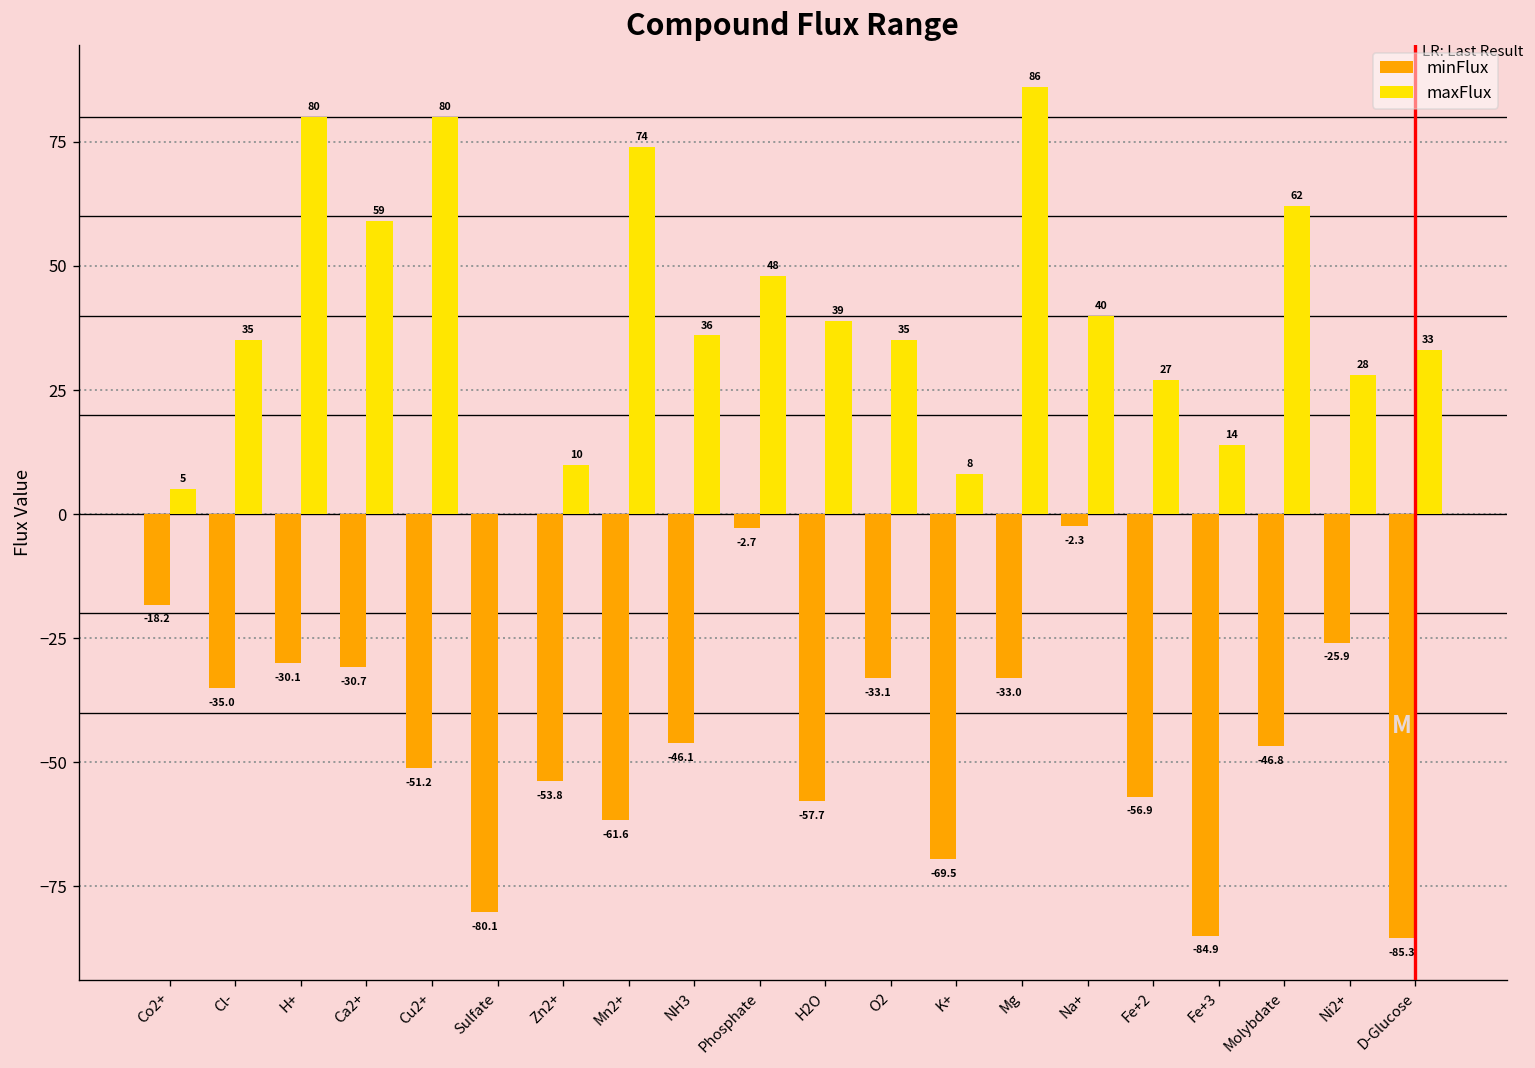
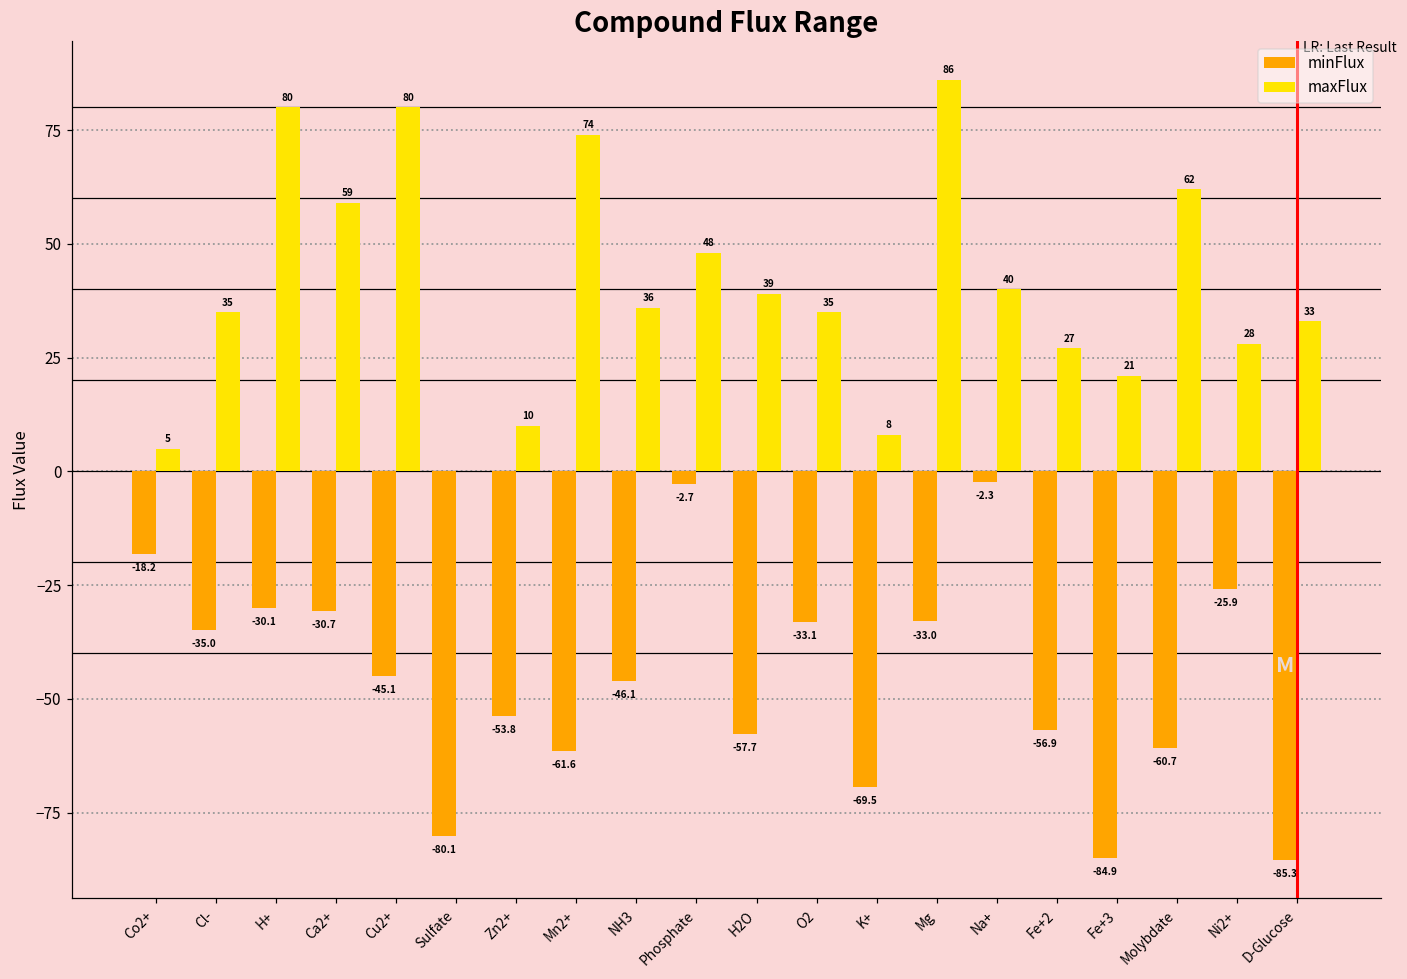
minFlux, Cu2+: -51.2 -> -45.1
maxFlux, Fe+3: 14 -> 21
minFlux, Molybdate: -46.8 -> -60.7
